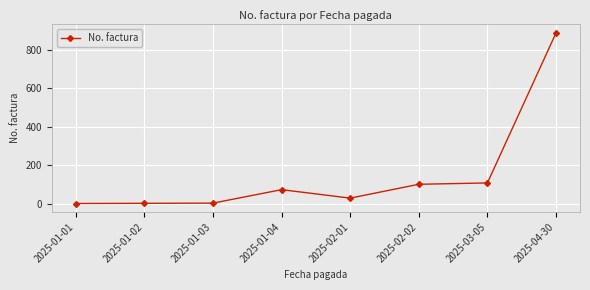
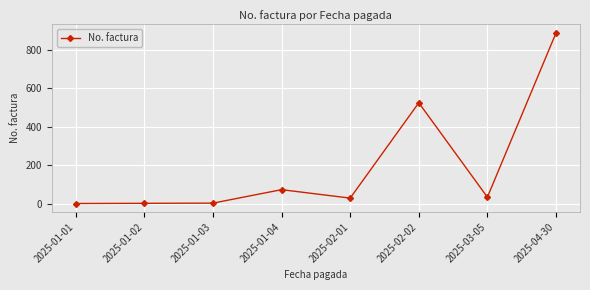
2025-02-02: 100 -> 530
2025-03-05: 110 -> 30
